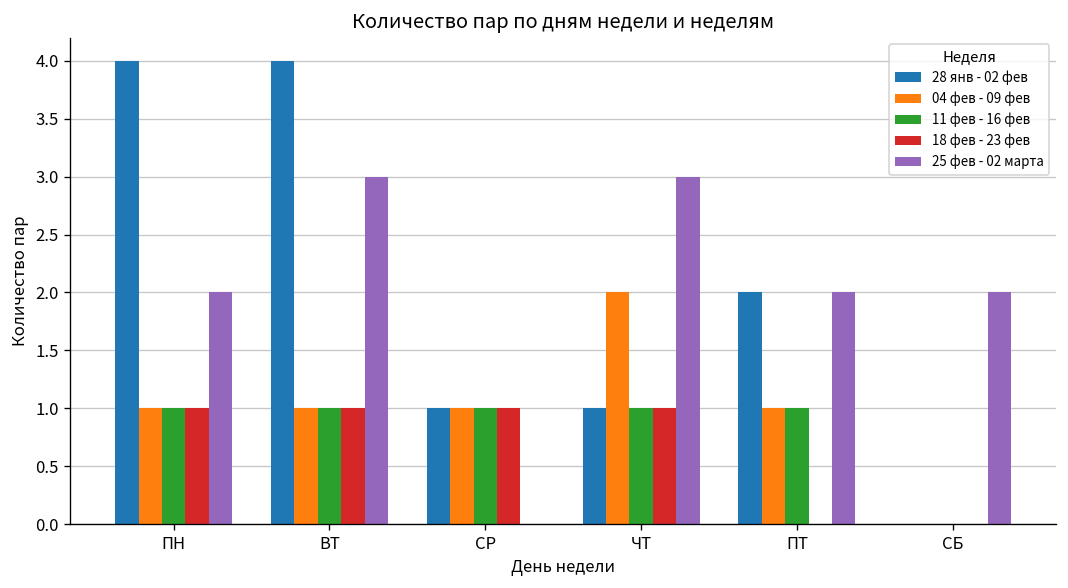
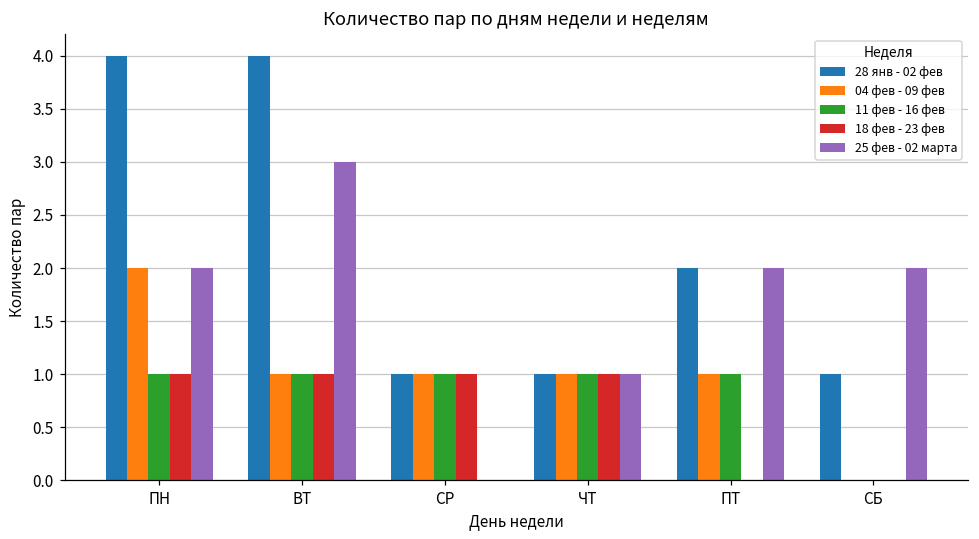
04 фев - 09 фев, ПН: 1 -> 2
04 фев - 09 фев, ЧТ: 2 -> 1
25 фев - 02 марта, ЧТ: 3 -> 1
28 янв - 02 фев, СБ: 0 -> 1
